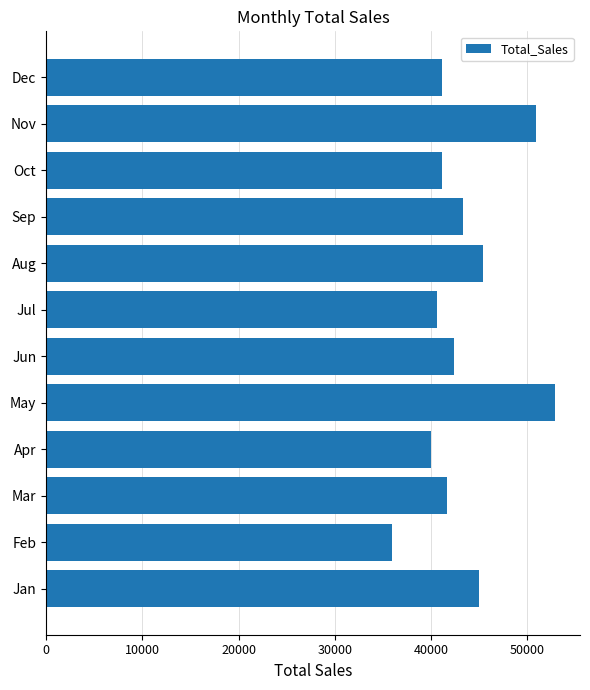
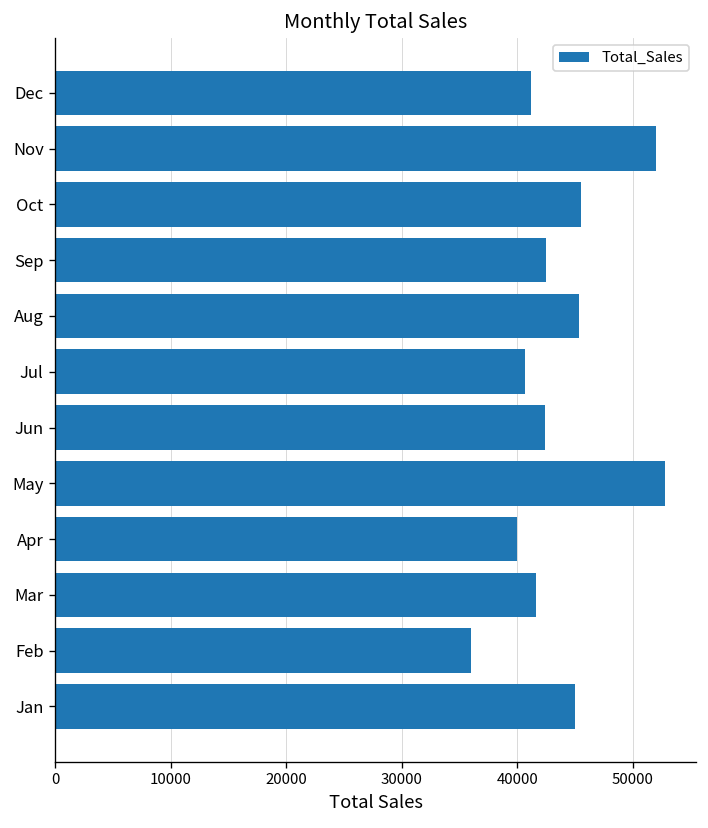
Nov: 51000 -> 52000
Oct: 41000 -> 46000
Sep: 43000 -> 42000
